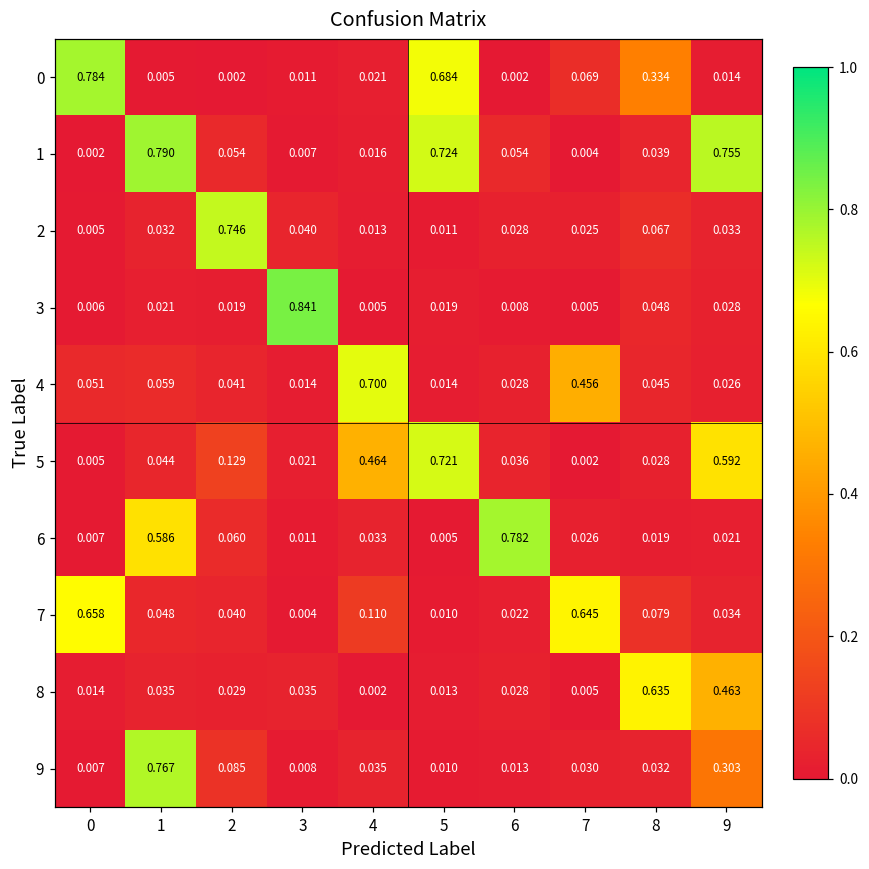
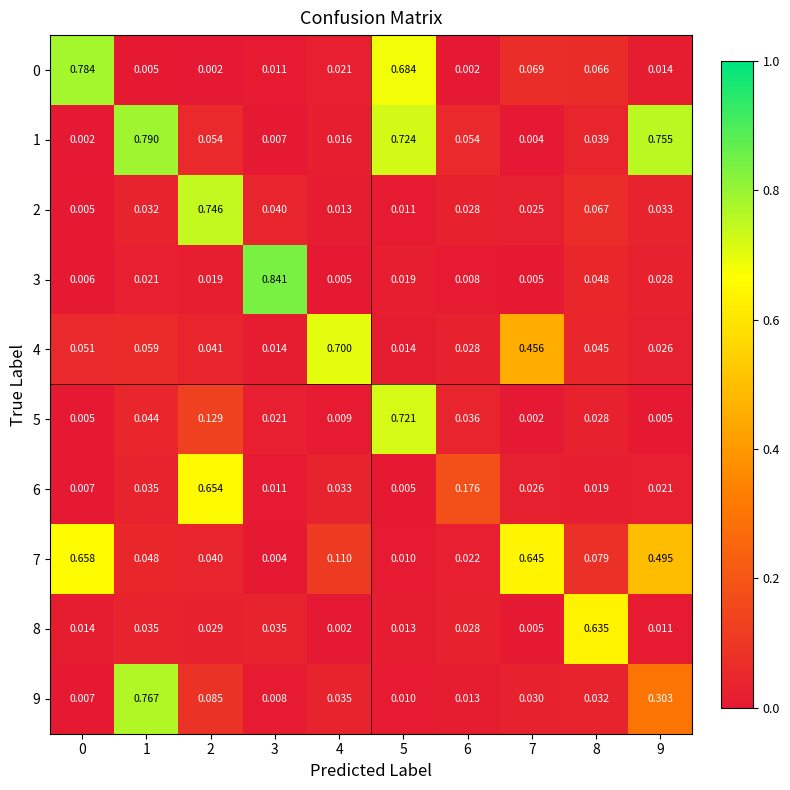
0, 8: 0.334 -> 0.066
5, 4: 0.464 -> 0.009
5, 9: 0.592 -> 0.005
6, 1: 0.586 -> 0.035
6, 2: 0.060 -> 0.654
6, 6: 0.782 -> 0.176
7, 9: 0.034 -> 0.495
8, 9: 0.463 -> 0.011
